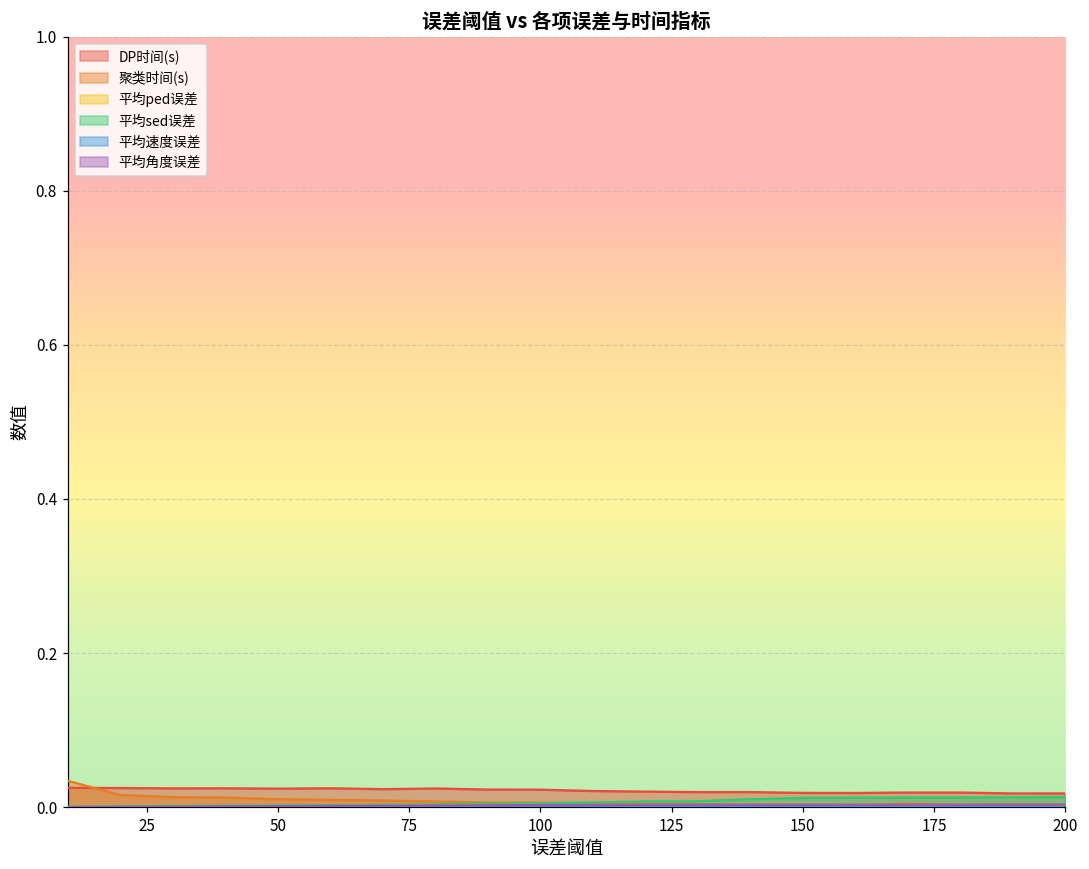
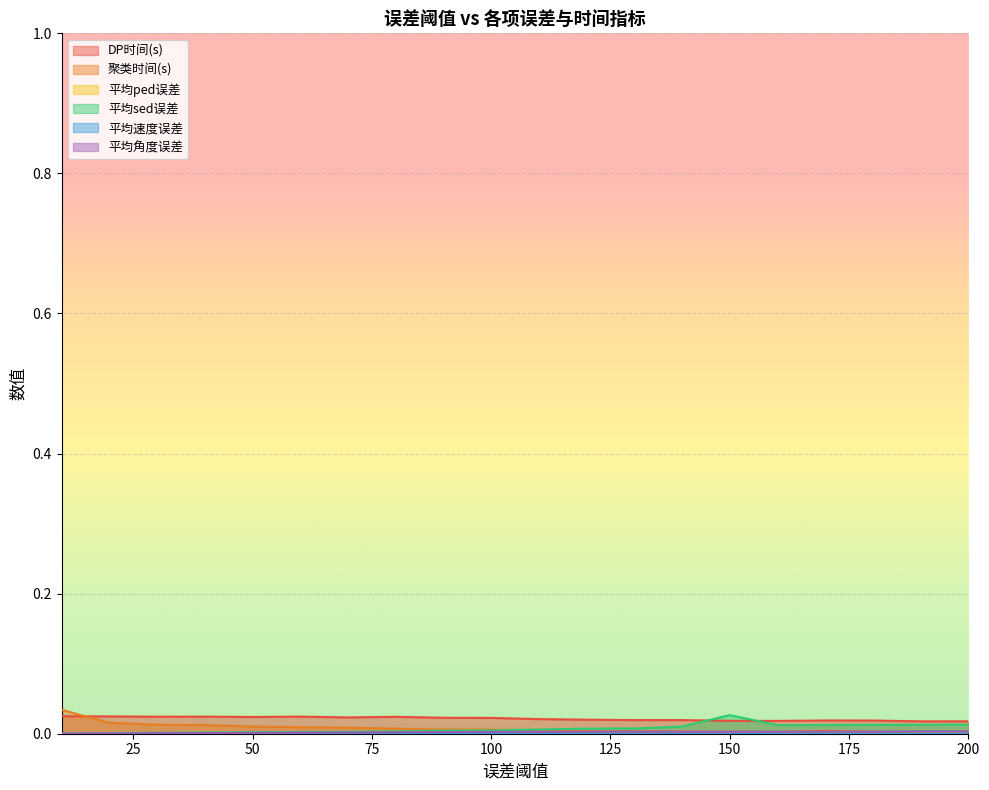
平均sed误差, 150: 0.01 -> 0.03
